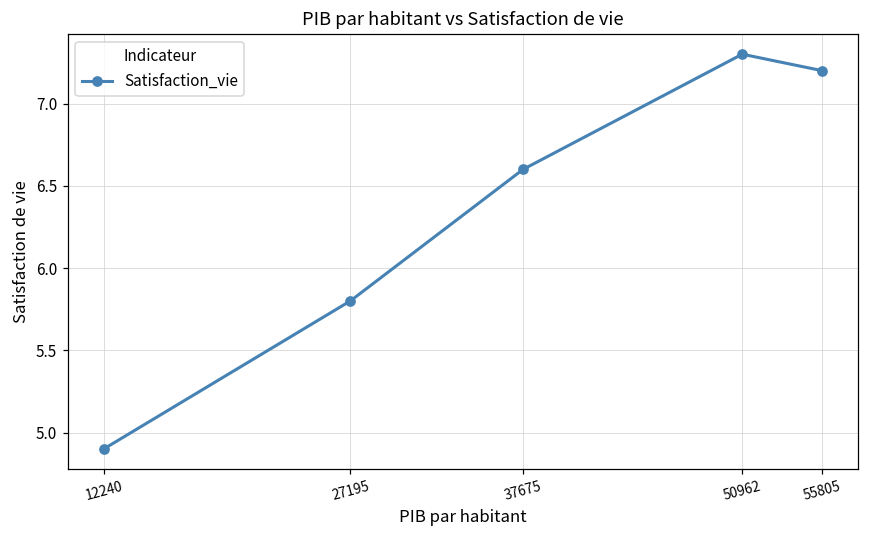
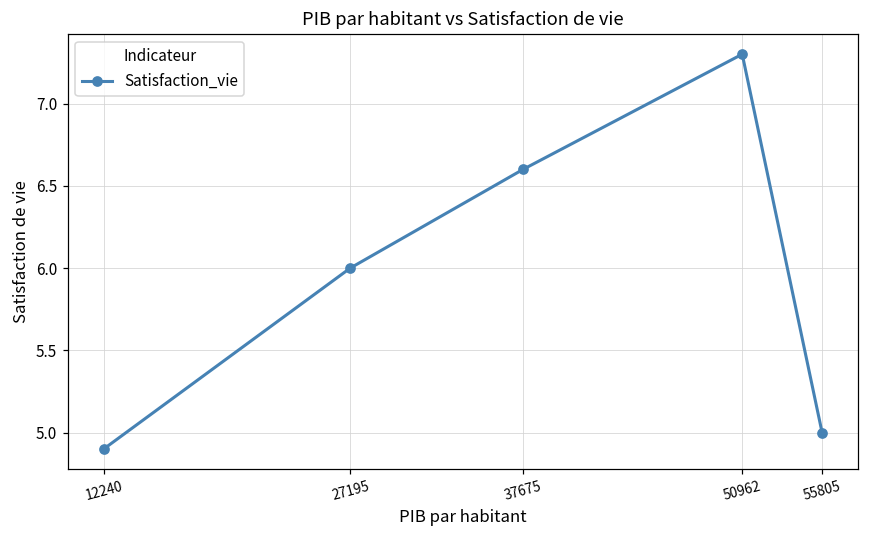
27195: 5.8 -> 6.0
55805: 7.2 -> 5.0
